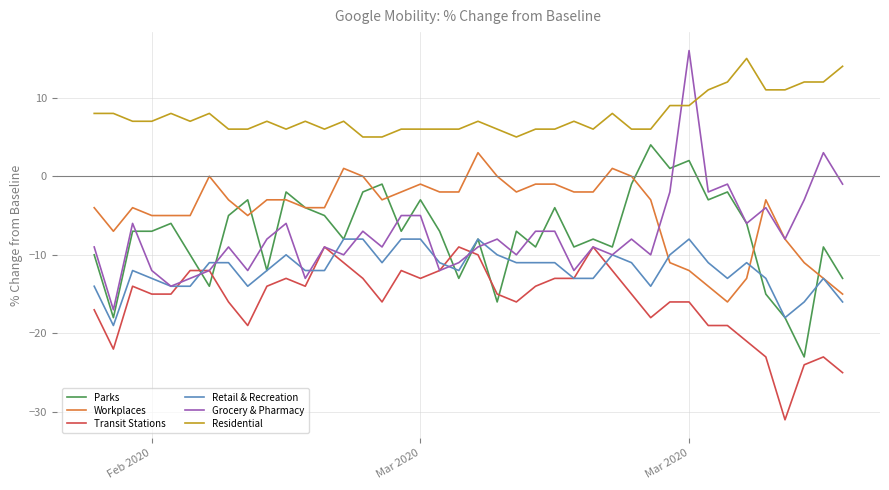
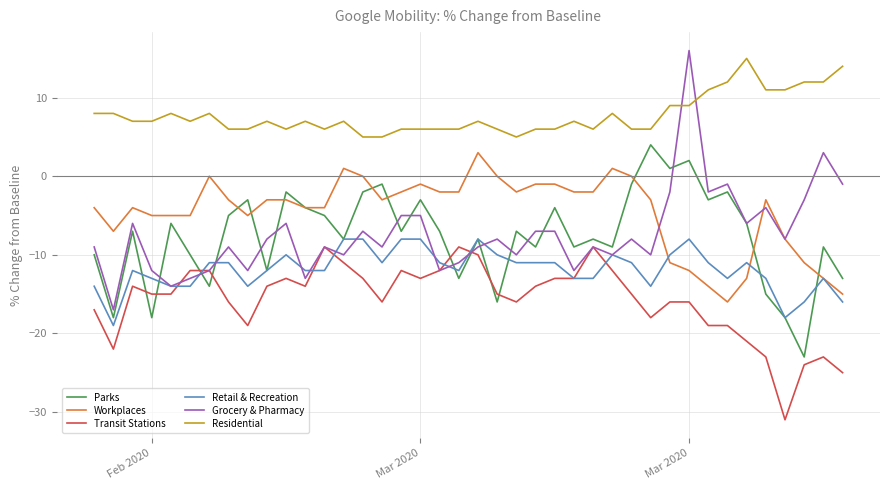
Parks, Feb 2020: -7 -> -18
